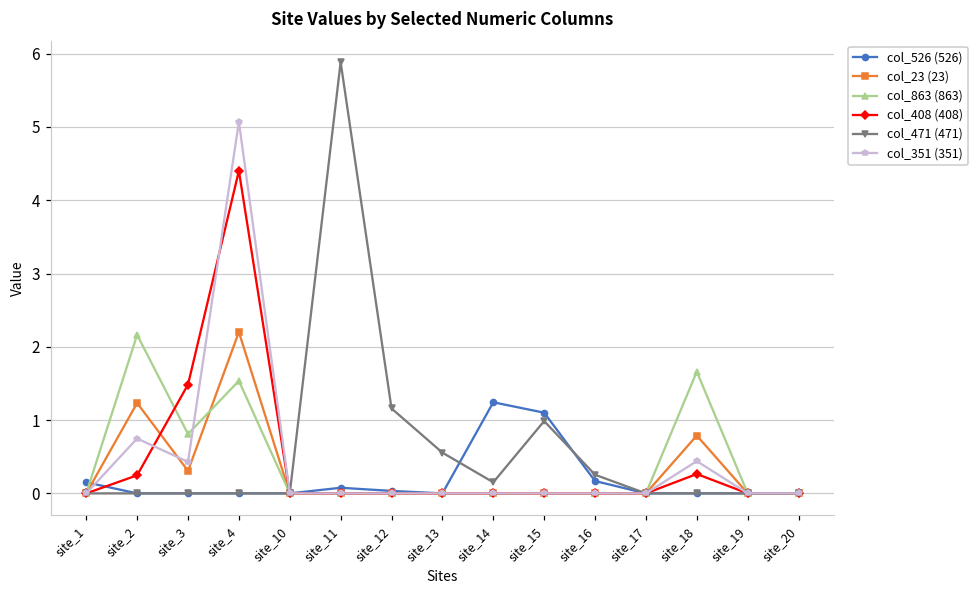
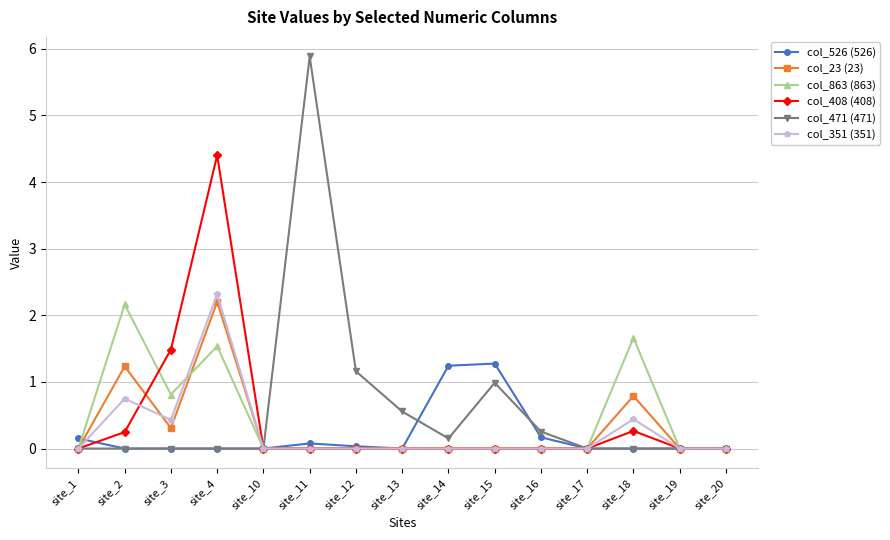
col_351 (351), site_4: 5.1 -> 2.3
col_526 (526), site_15: 1.1 -> 1.3
